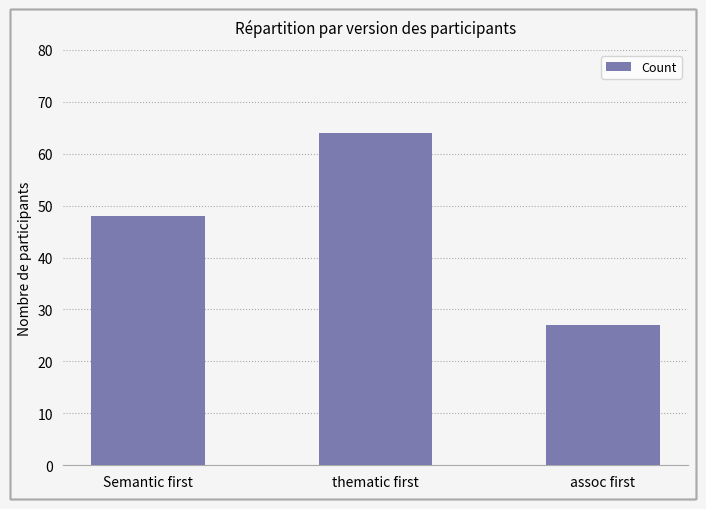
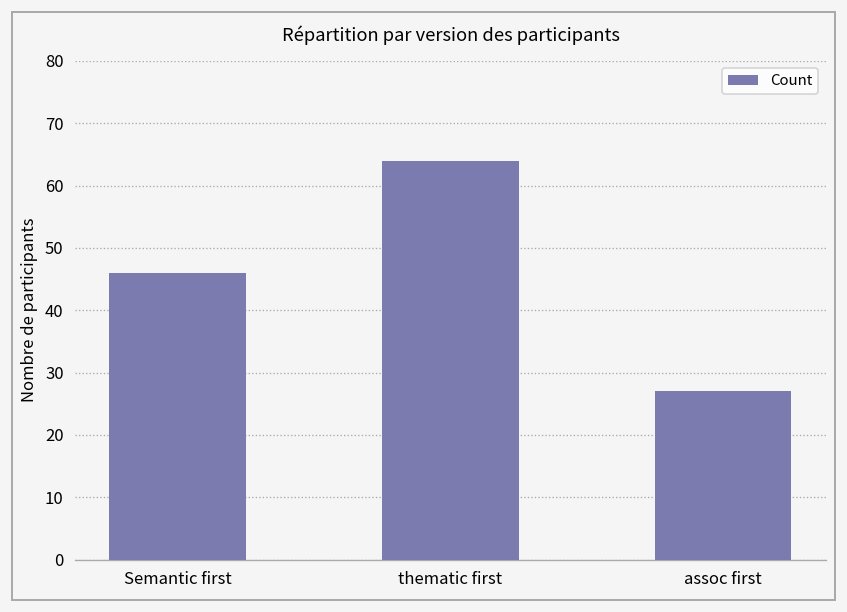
Semantic first: 48 -> 46
